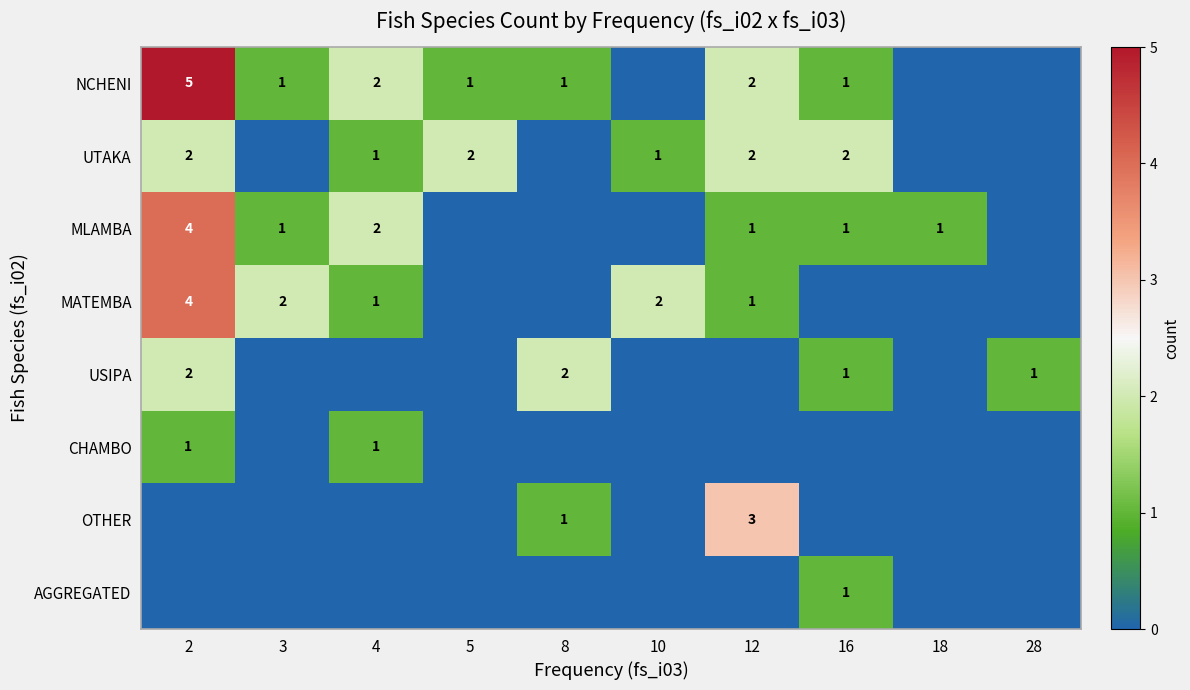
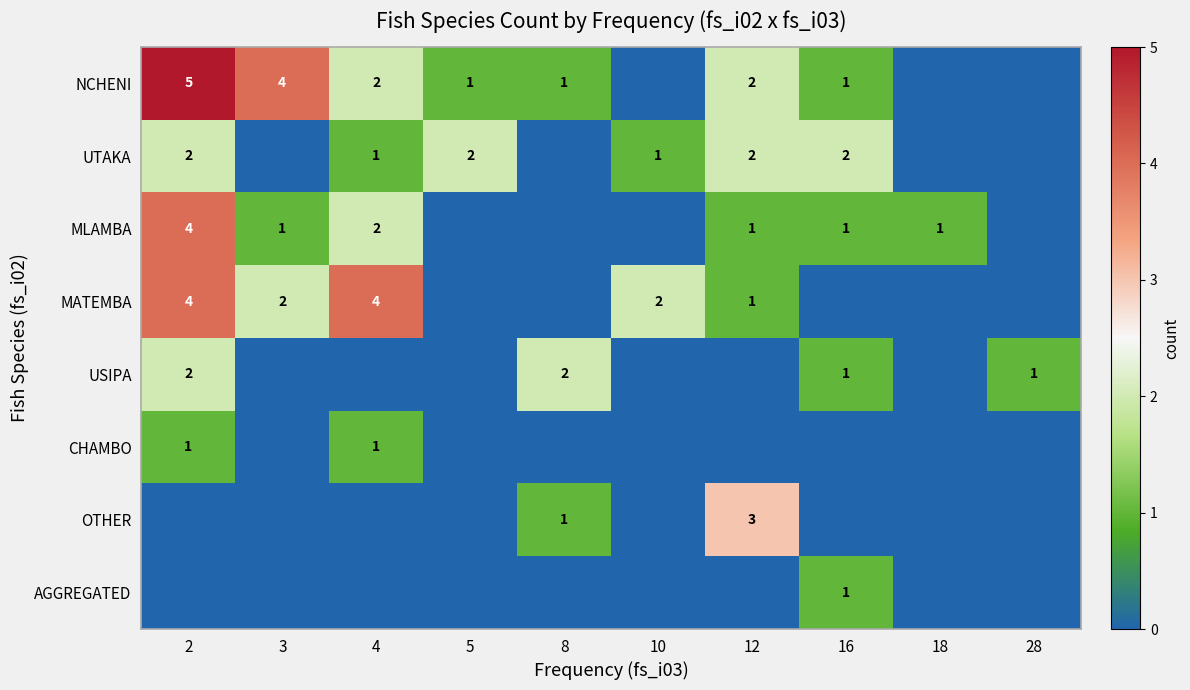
NCHENI, 3: 1 -> 4
MATEMBA, 4: 1 -> 4
